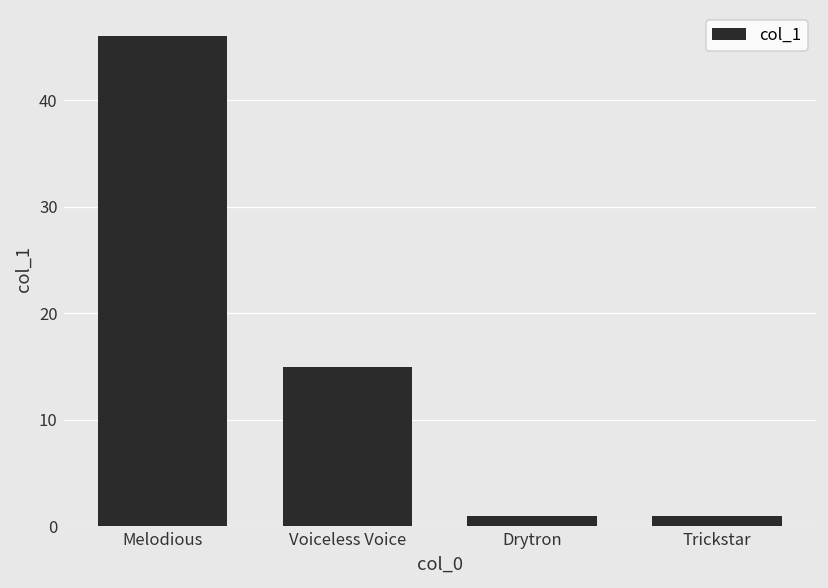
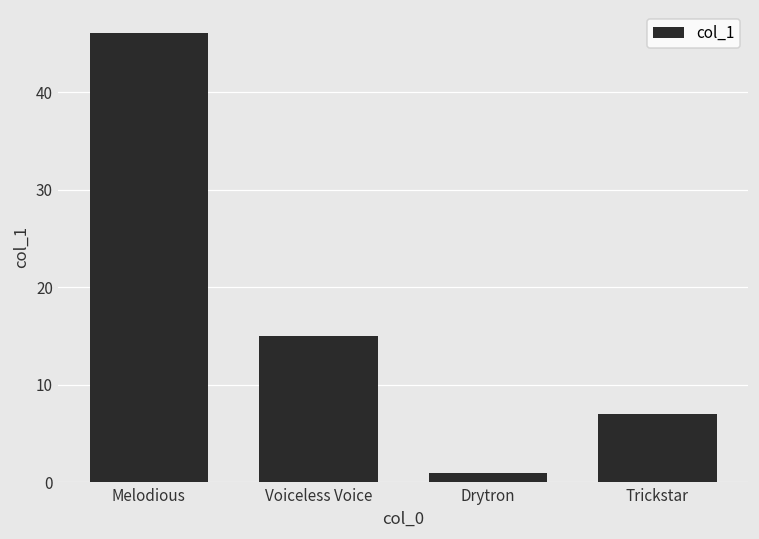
Trickstar: 1 -> 7
